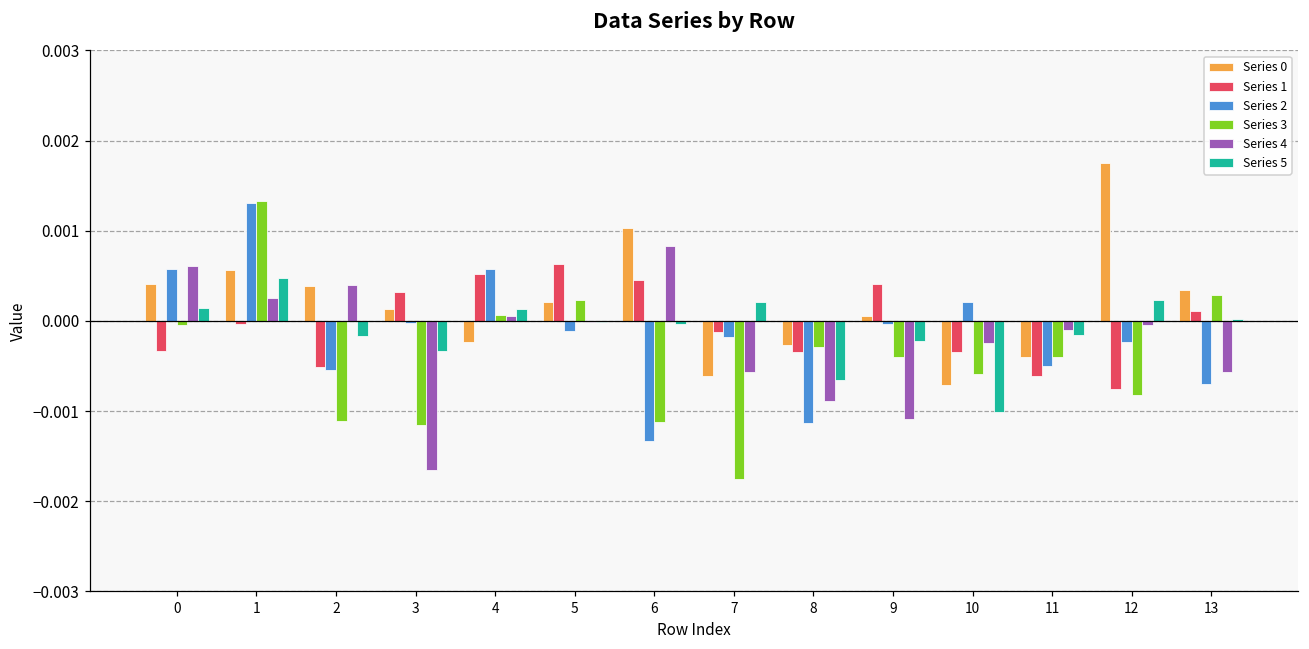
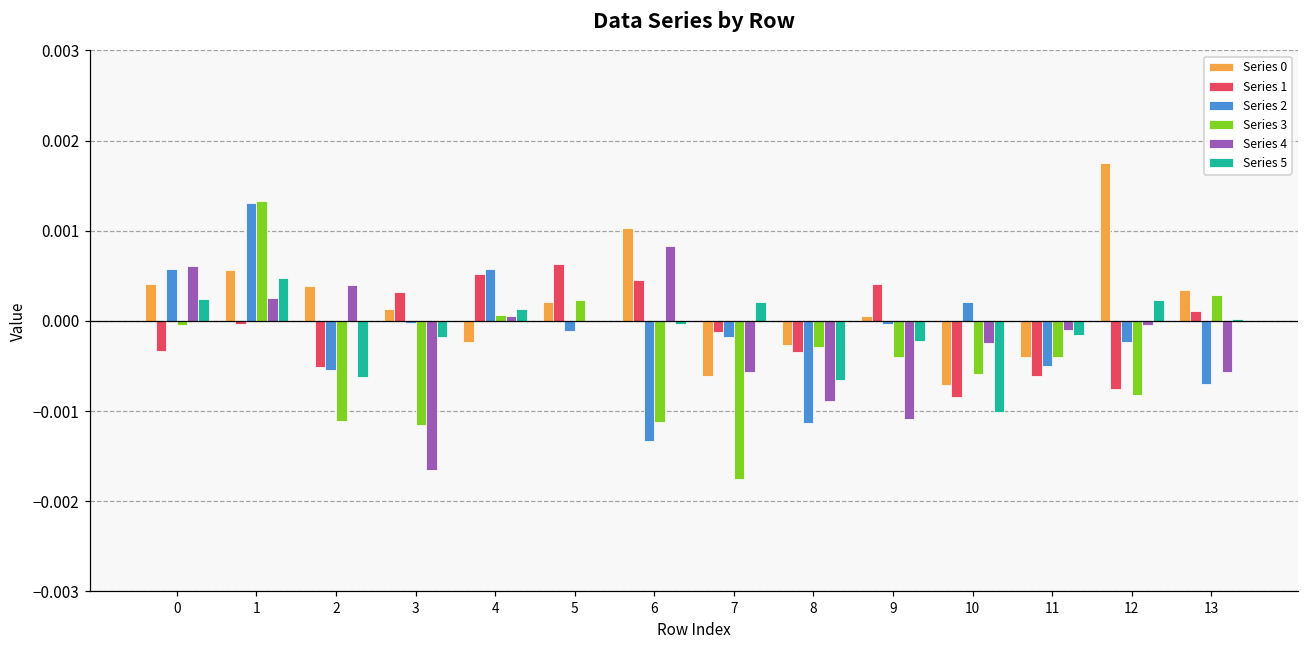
Series 5, 0: 0.0001 -> 0.0002
Series 5, 2: -0.0002 -> -0.0006
Series 5, 3: -0.0003 -> -0.0002
Series 1, 10: -0.0003 -> -0.0008
